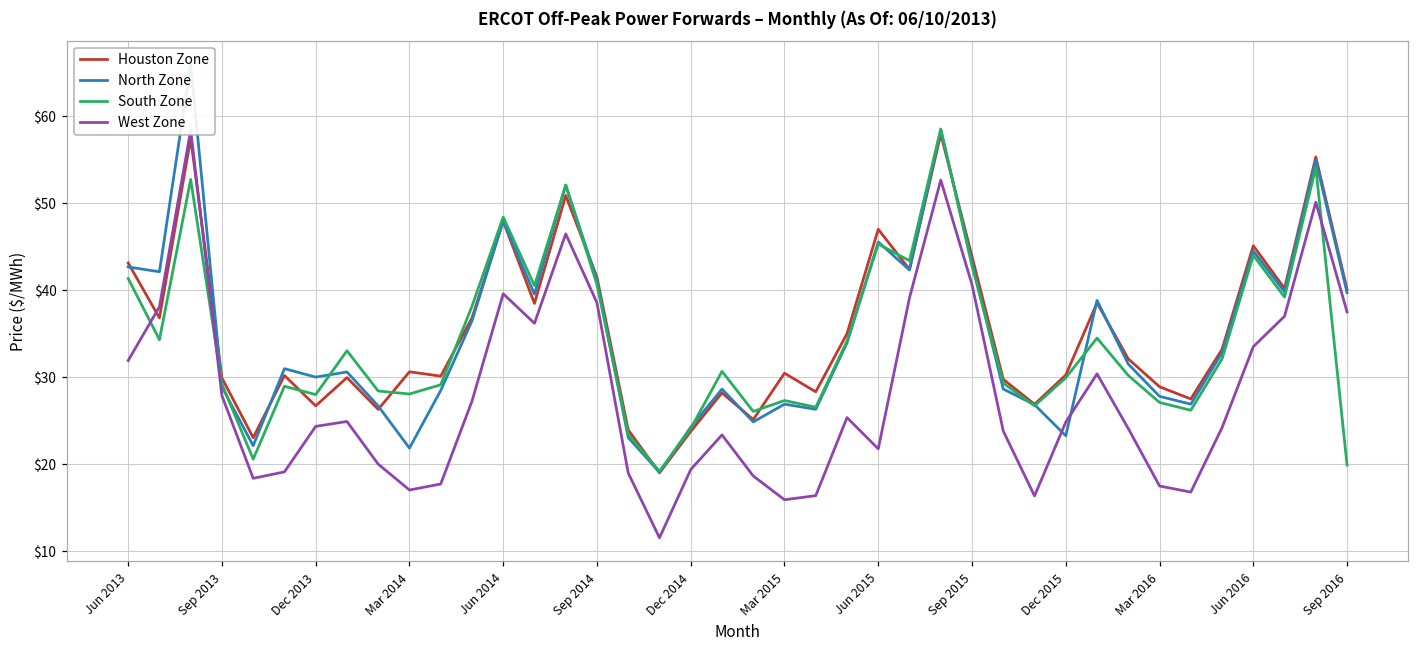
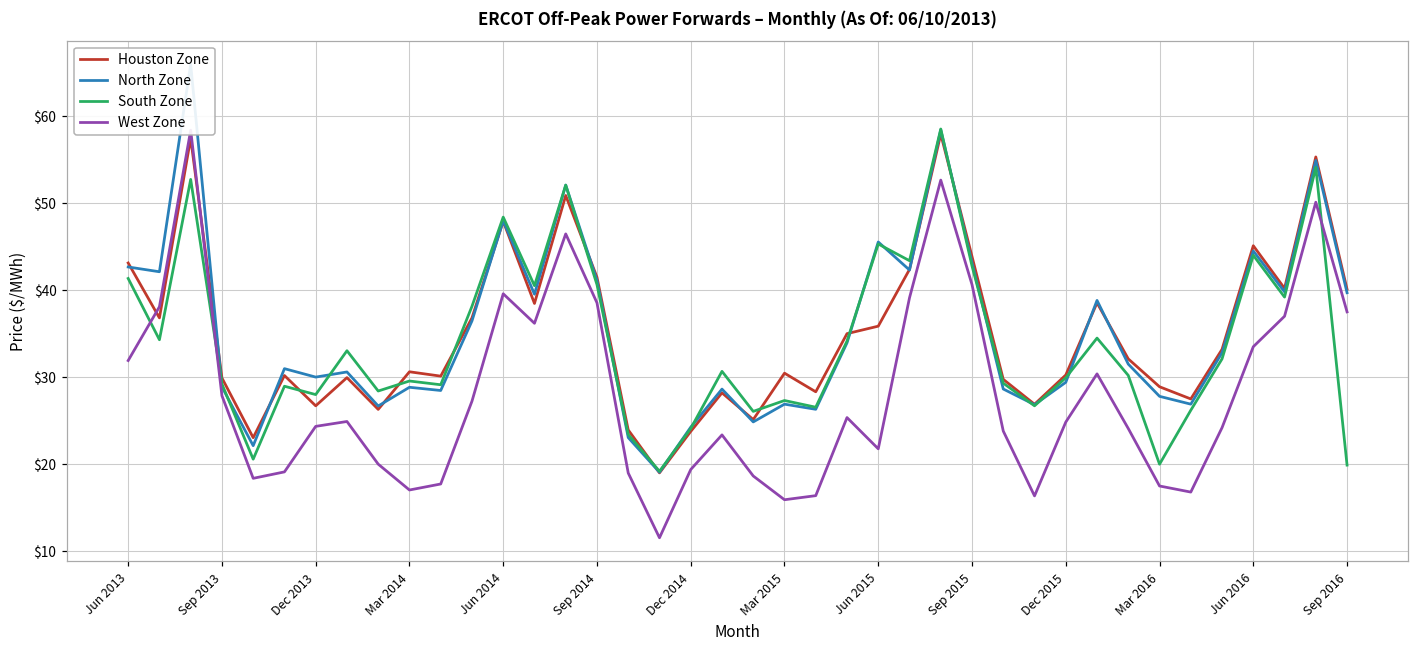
North Zone, Mar 2014: $22 -> $29
South Zone, Mar 2014: $28 -> $30
Houston Zone, Jun 2015: $47 -> $36
North Zone, Dec 2015: $23 -> $29
South Zone, Mar 2016: $27 -> $20
